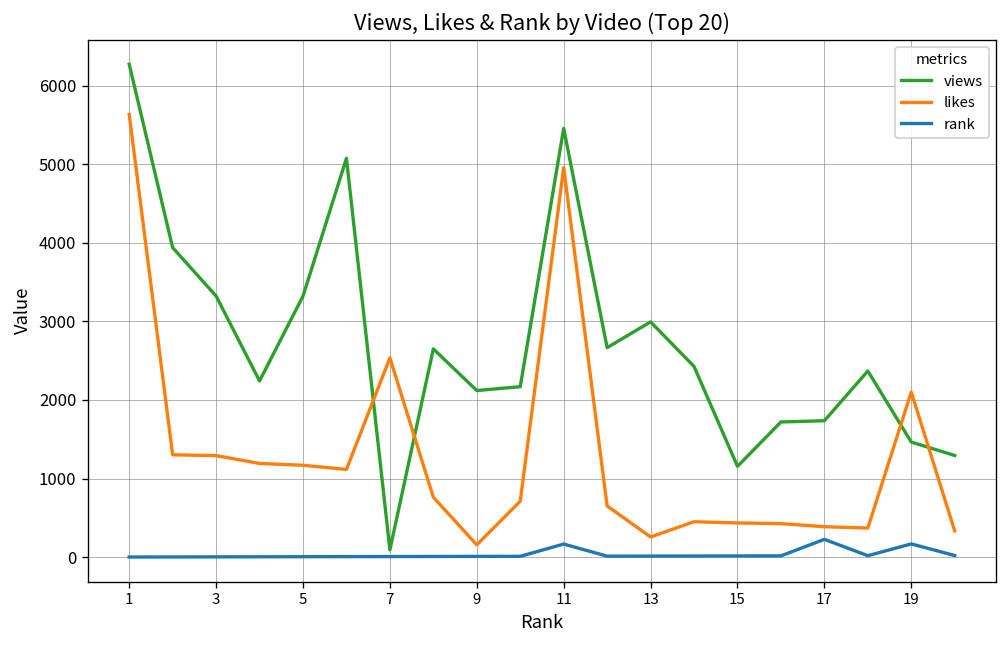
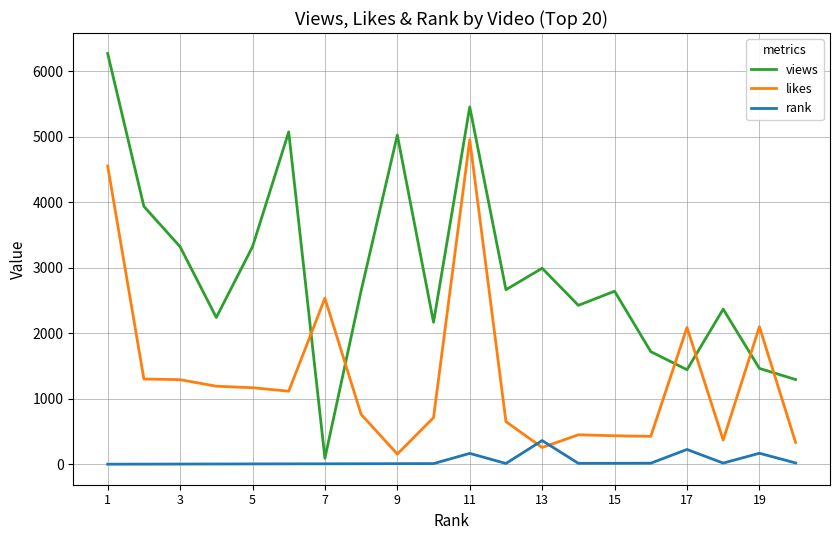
likes, 1: 5600 -> 4600
views, 9: 2100 -> 5000
rank, 13: 0 -> 400
views, 15: 1200 -> 2600
views, 17: 1700 -> 1400
likes, 17: 400 -> 2100
